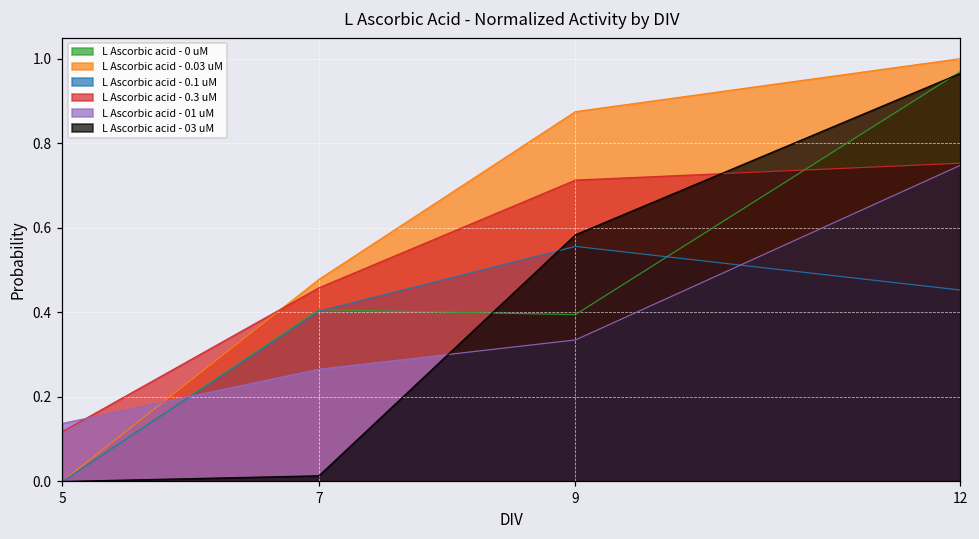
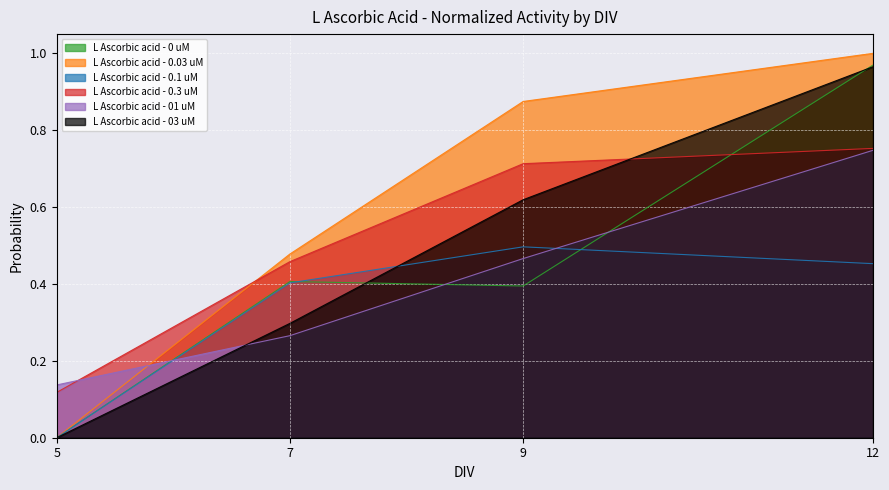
L Ascorbic acid - 03 uM, 7: 0.01 -> 0.30
L Ascorbic acid - 0.1 uM, 9: 0.56 -> 0.50
L Ascorbic acid - 01 uM, 9: 0.33 -> 0.47
L Ascorbic acid - 03 uM, 9: 0.58 -> 0.62
